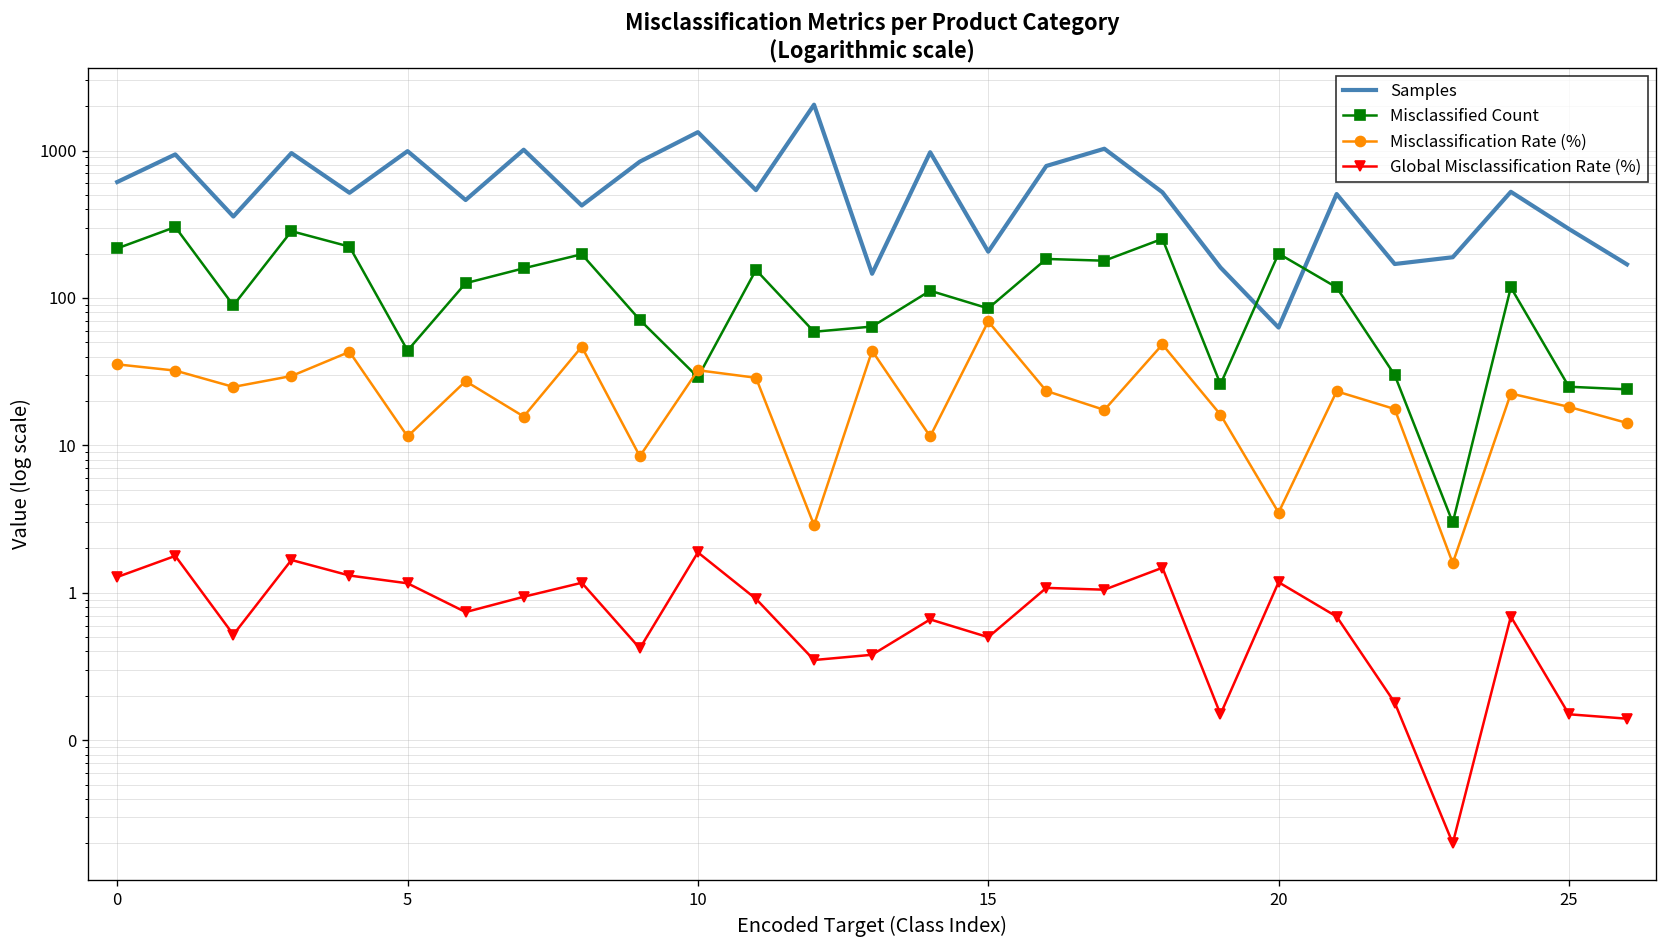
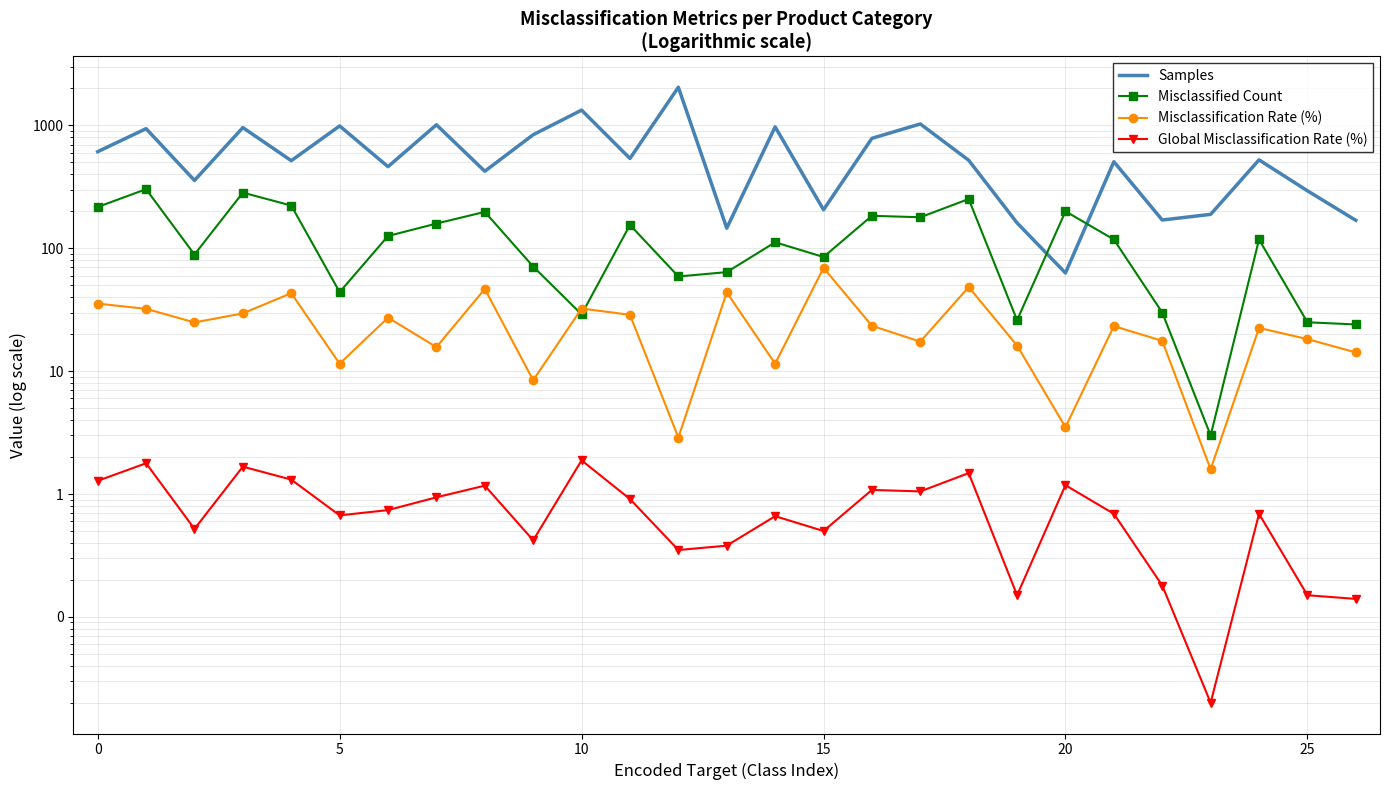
Global Misclassification Rate (%), 5: 1.2 -> 0.7
